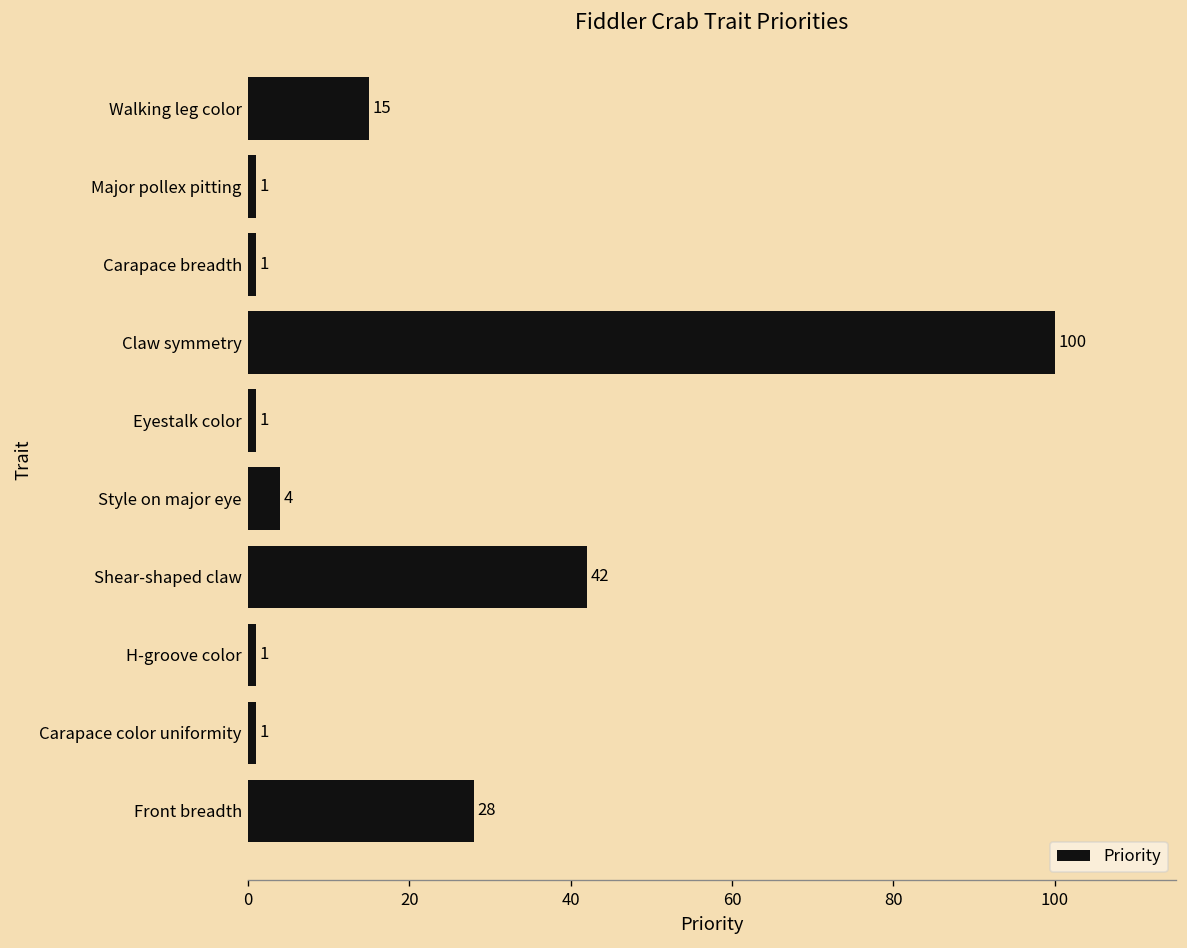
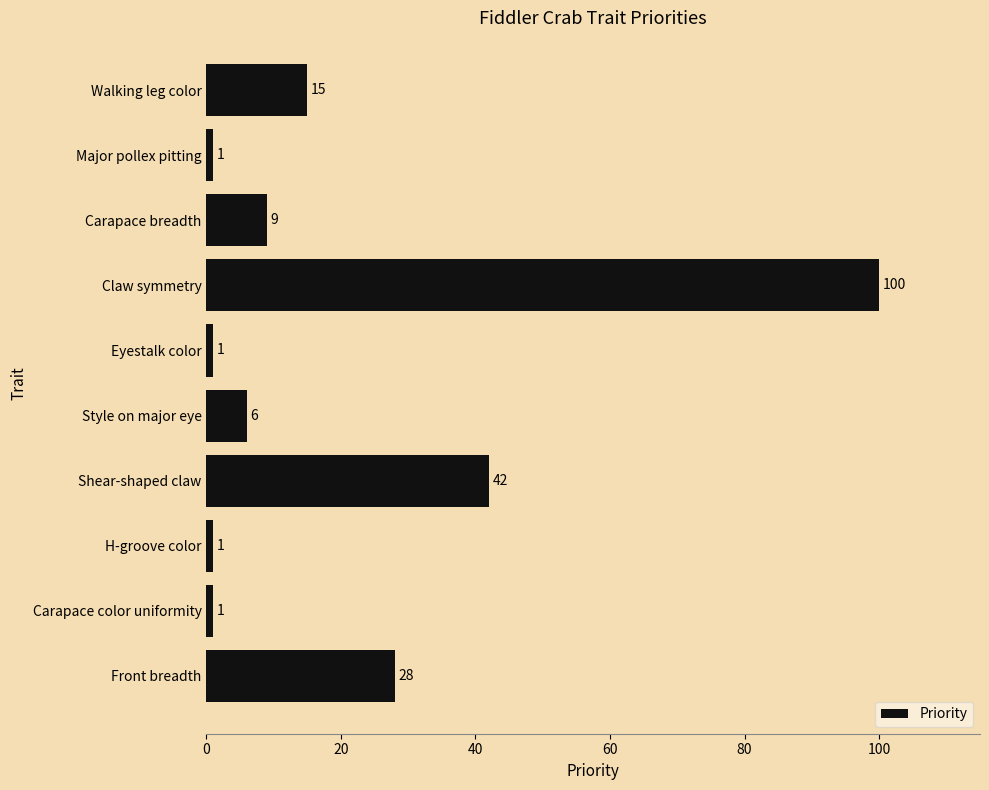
Carapace breadth: 1 -> 9
Style on major eye: 4 -> 6
